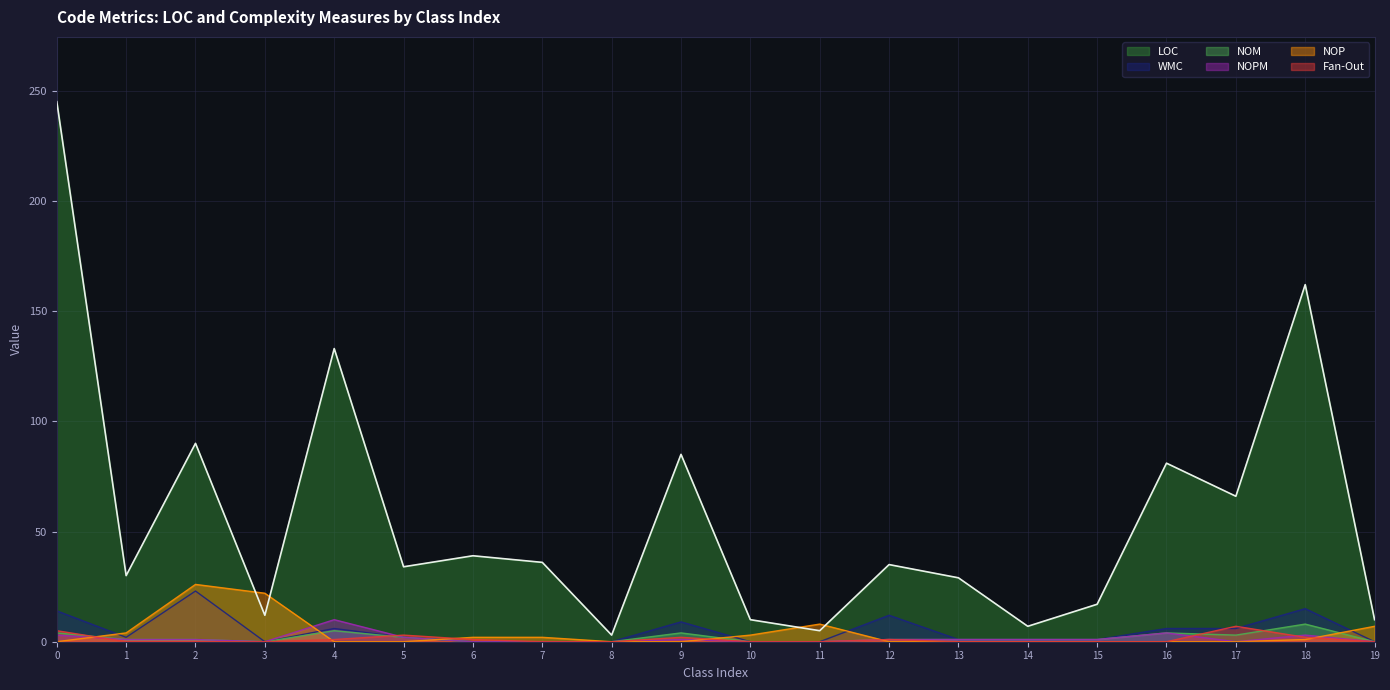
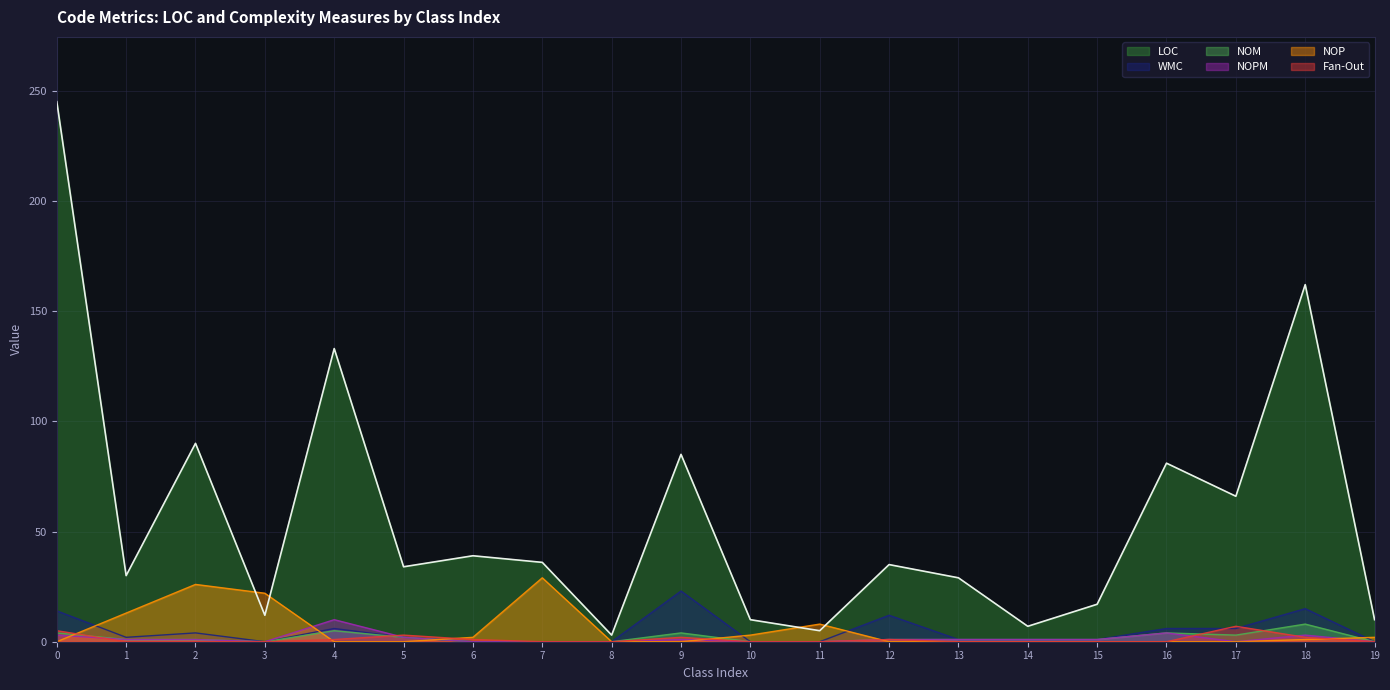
NOP, 1: 4 -> 13
WMC, 2: 23 -> 4
NOP, 7: 2 -> 29
WMC, 9: 9 -> 23
NOP, 19: 7 -> 2
